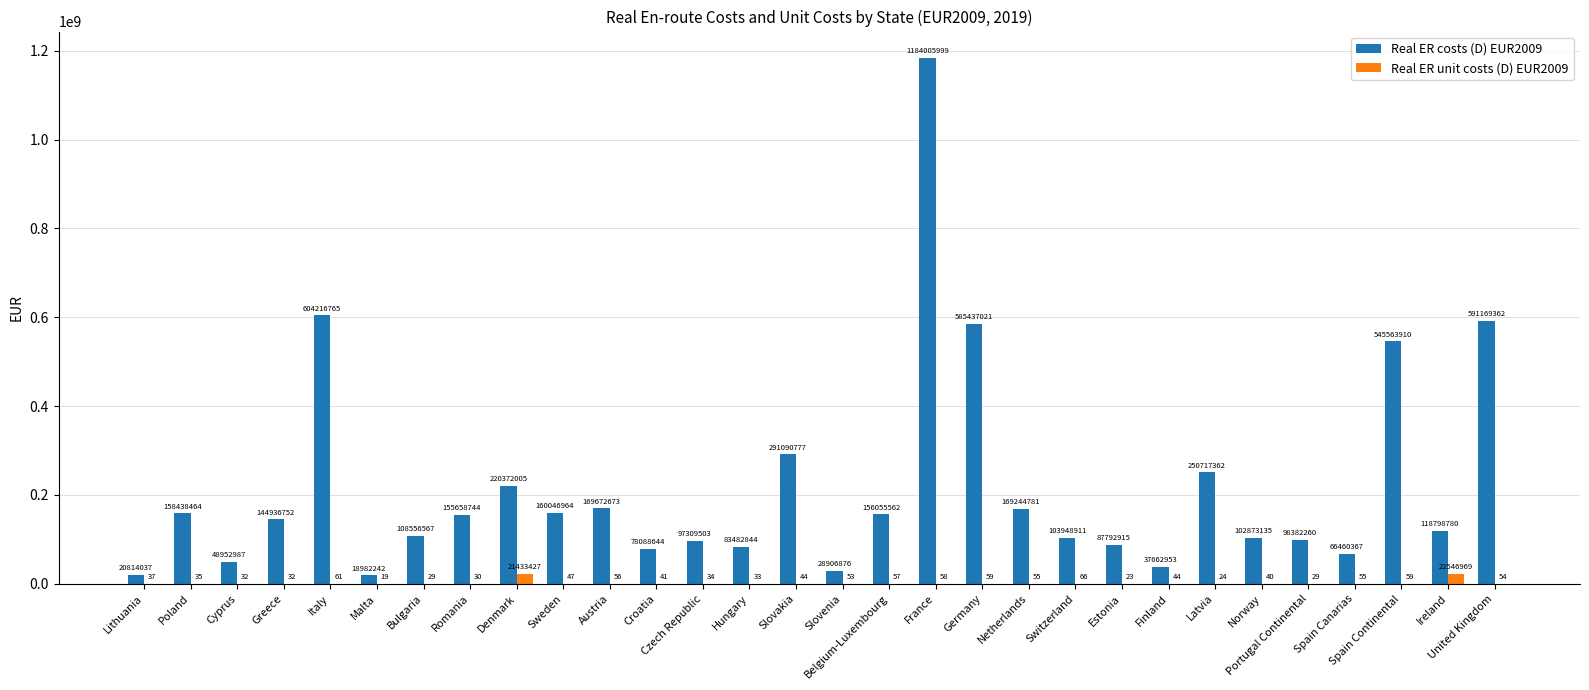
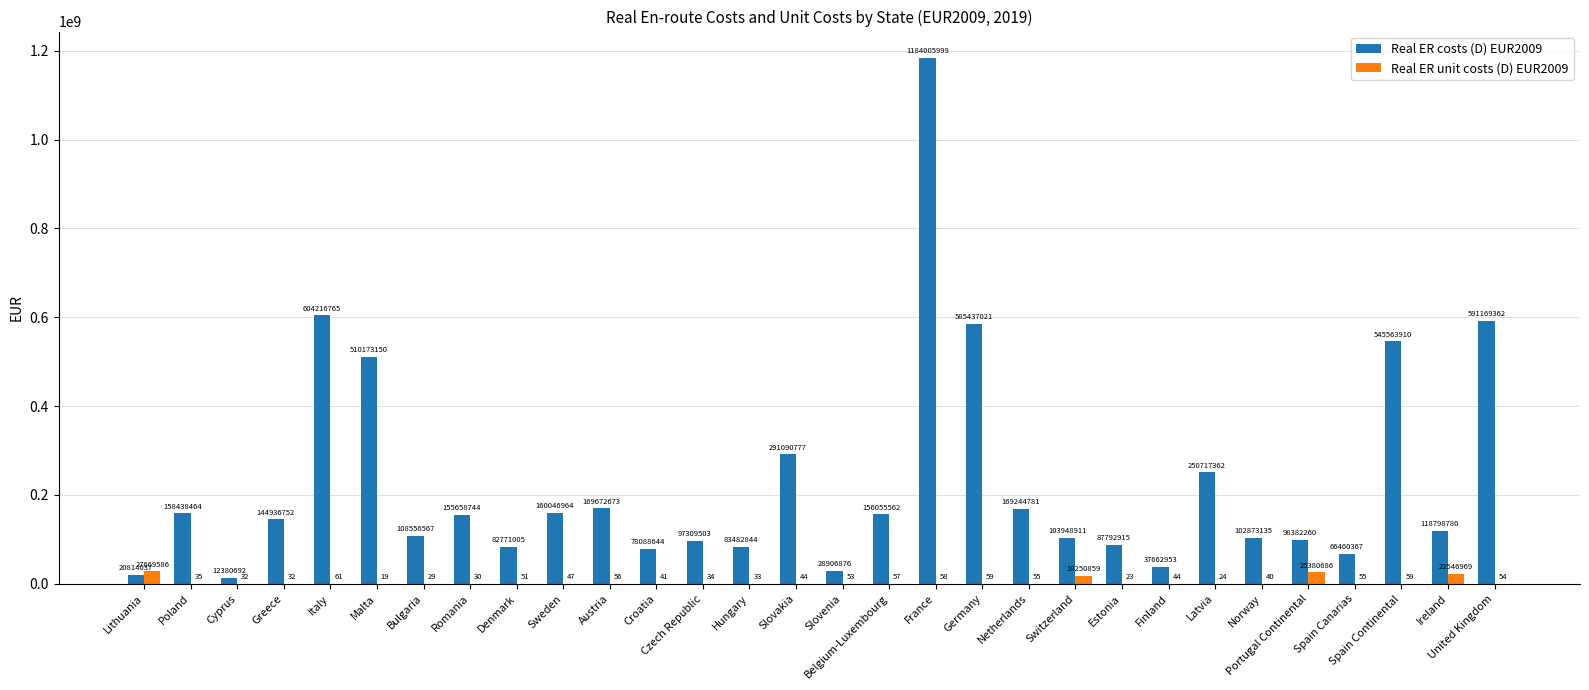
Real ER unit costs (D) EUR2009, Lithuania: 37 -> 27669586
Real ER costs (D) EUR2009, Cyprus: 48952987 -> 12380692
Real ER costs (D) EUR2009, Malta: 18982242 -> 510173150
Real ER costs (D) EUR2009, Denmark: 220372005 -> 82771005
Real ER unit costs (D) EUR2009, Denmark: 21433427 -> 51
Real ER unit costs (D) EUR2009, Switzerland: 66 -> 18250859
Real ER unit costs (D) EUR2009, Portugal Continental: 29 -> 25380686
